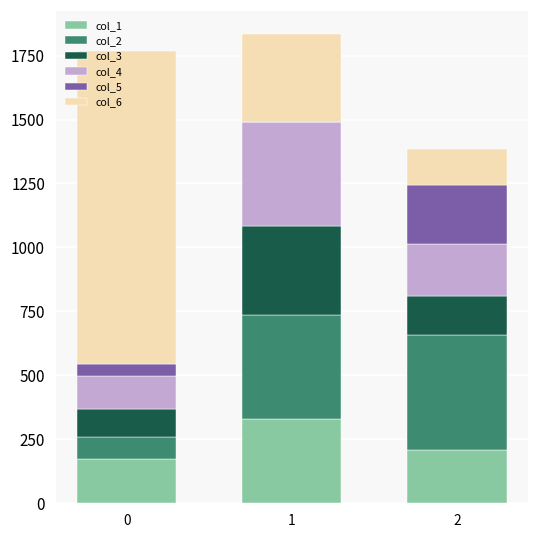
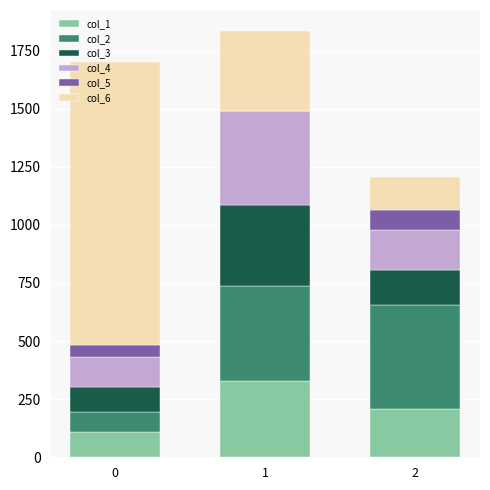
col_1, 0: 170 -> 110
col_4, 2: 210 -> 170
col_5, 2: 230 -> 90
